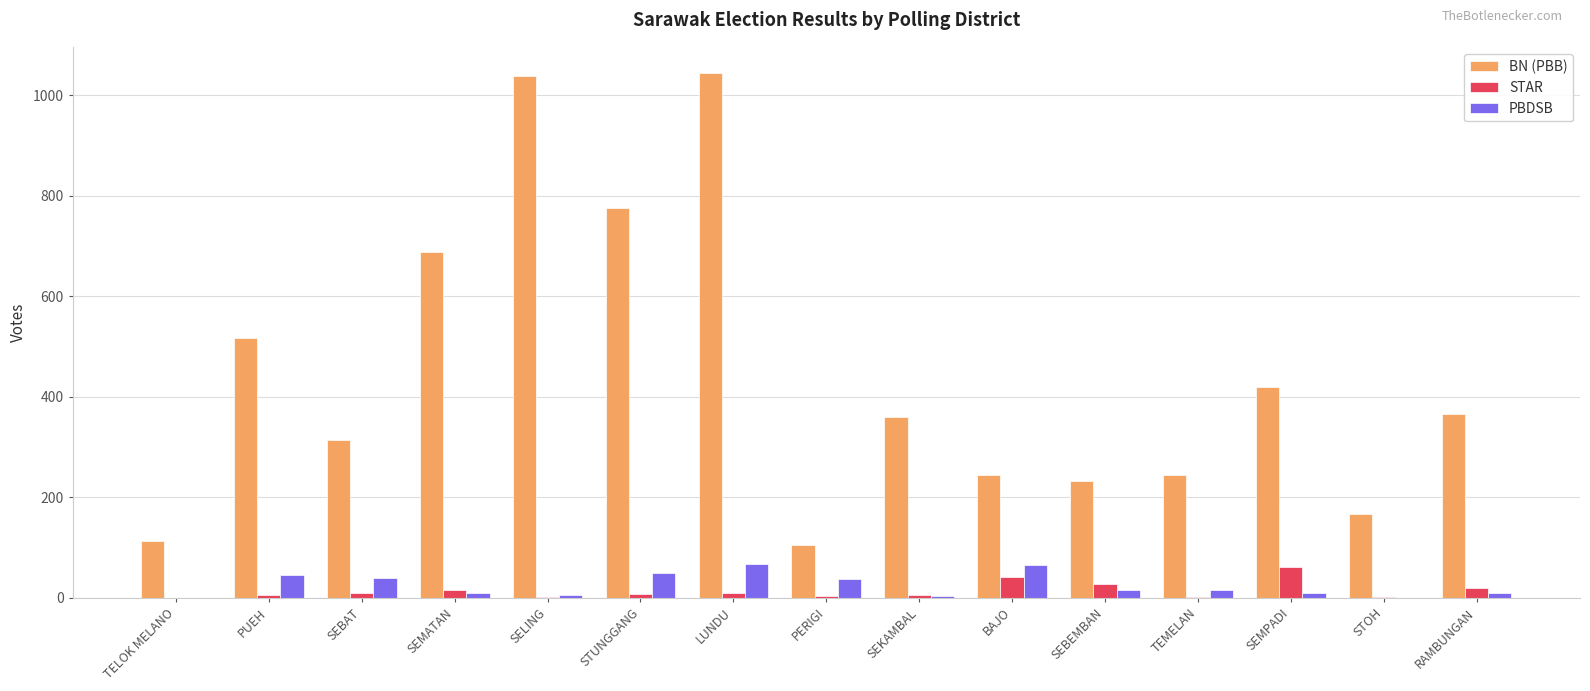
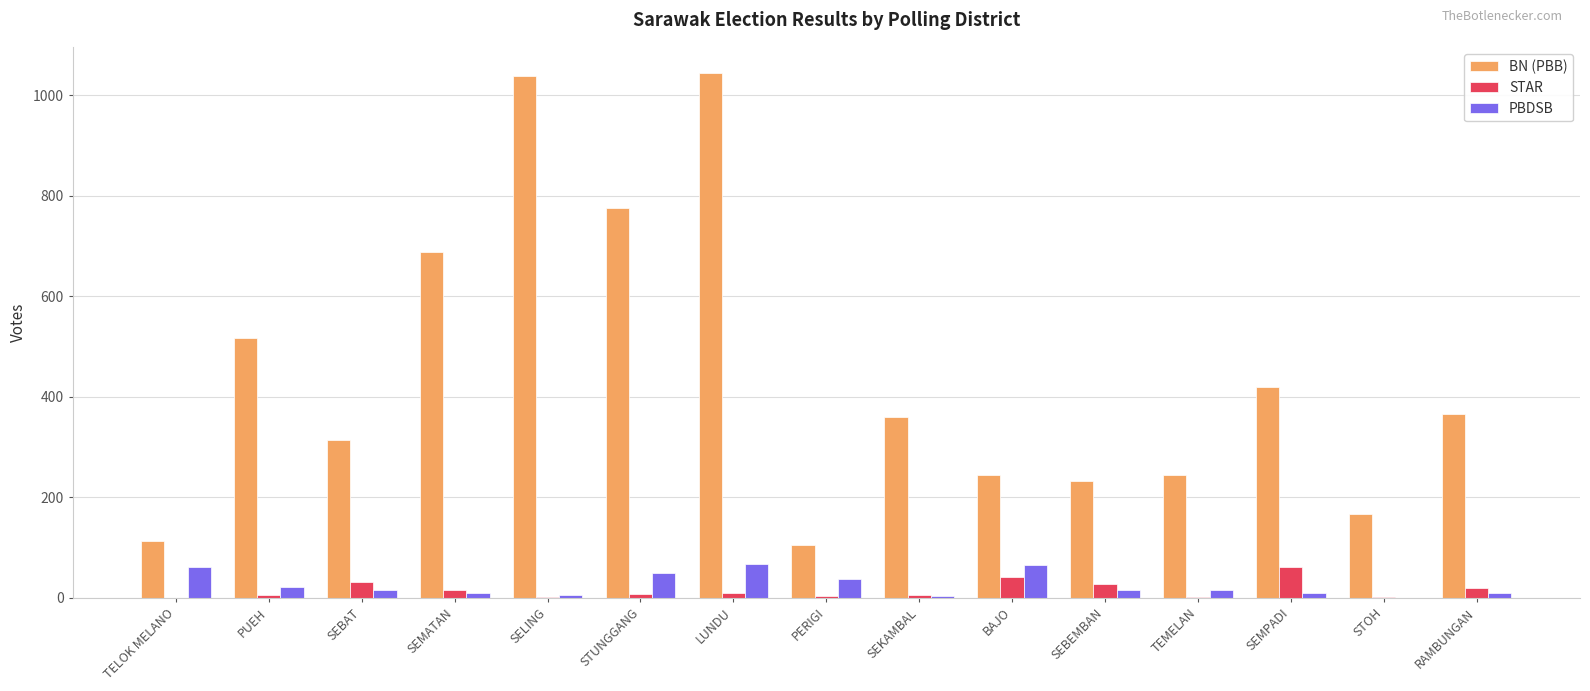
PBDSB, TELOK MELANO: 0 -> 60
PBDSB, PUEH: 50 -> 20
STAR, SEBAT: 10 -> 30
PBDSB, SEBAT: 40 -> 20
